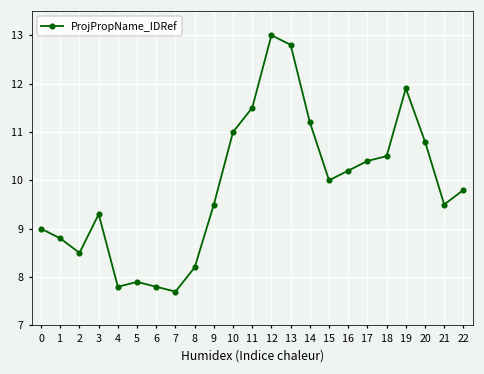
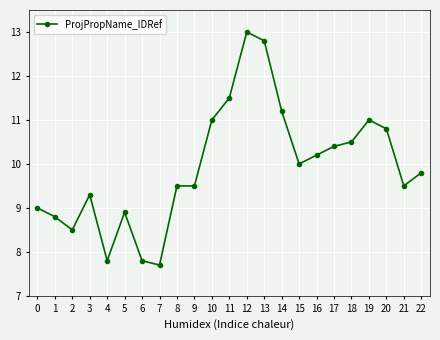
5: 7.9 -> 8.9
8: 8.2 -> 9.5
19: 11.9 -> 11.0
